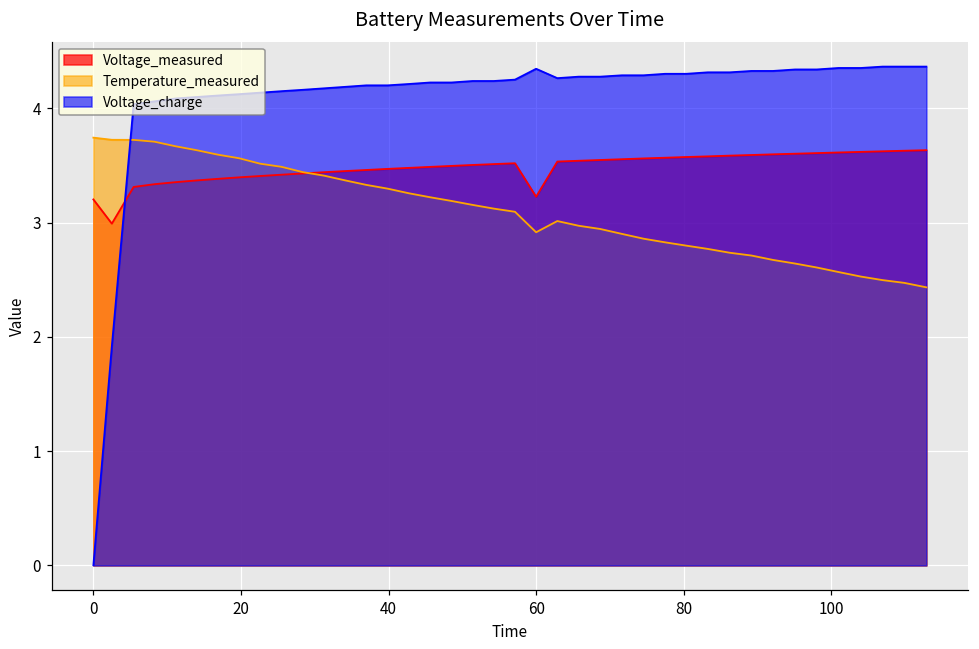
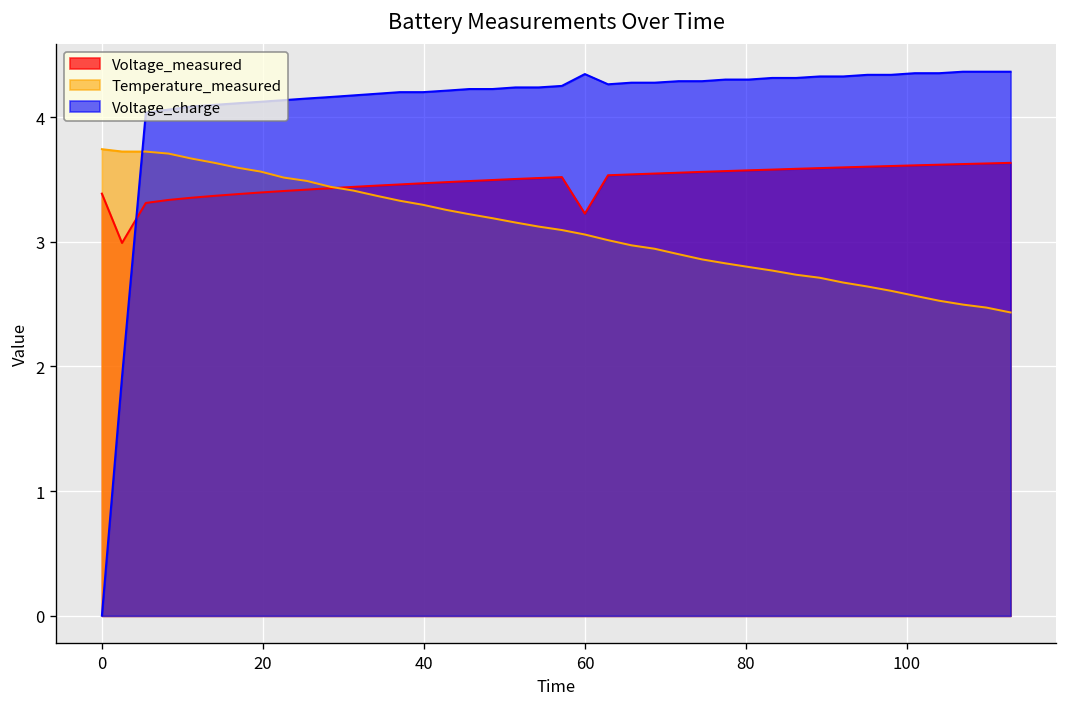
Voltage_measured, 0: 3.20 -> 3.39
Temperature_measured, 60: 2.91 -> 3.06
